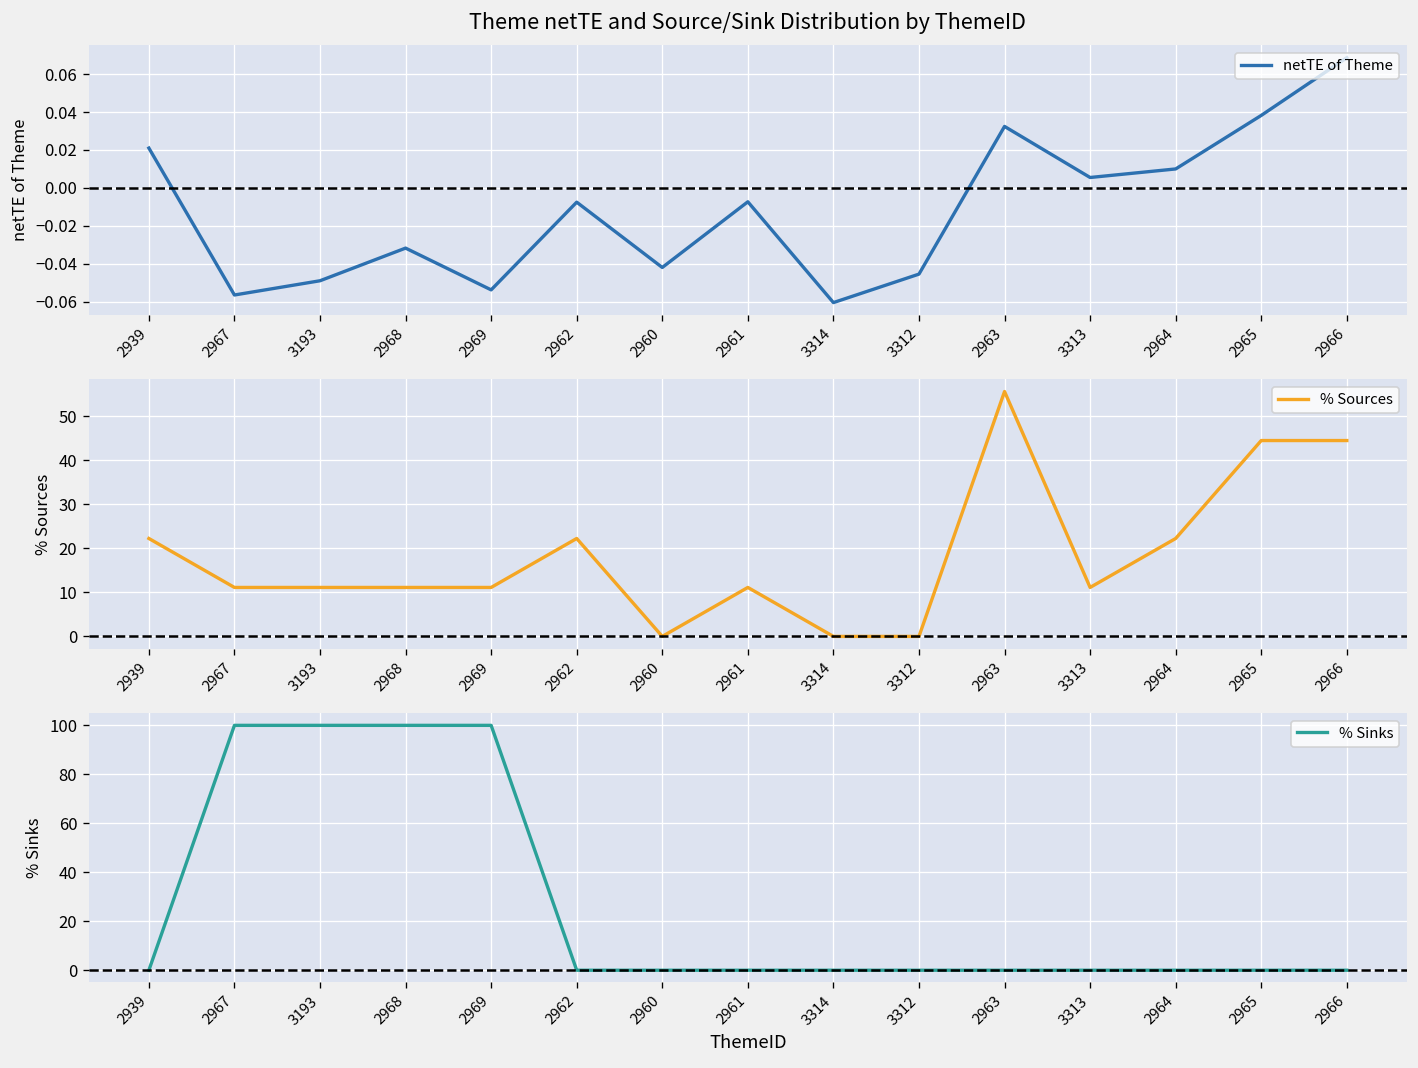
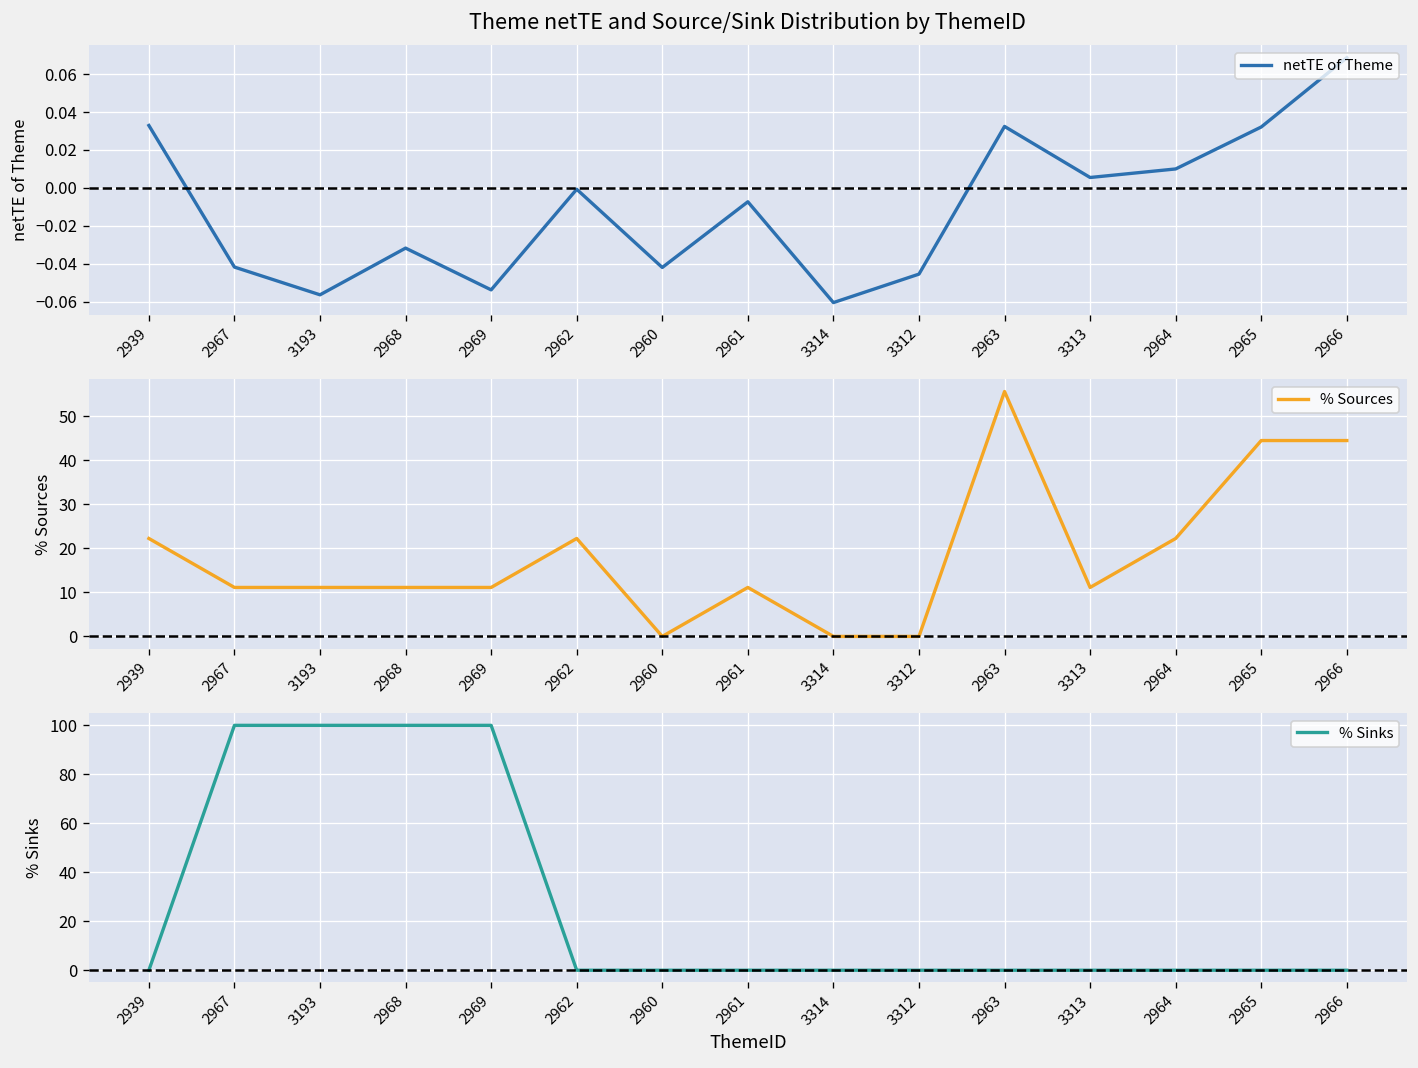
Theme netTE and Source/Sink Distribution by ThemeID, 2939: 0.021 -> 0.033
Theme netTE and Source/Sink Distribution by ThemeID, 2967: -0.056 -> -0.042
Theme netTE and Source/Sink Distribution by ThemeID, 3193: -0.049 -> -0.056
Theme netTE and Source/Sink Distribution by ThemeID, 2962: -0.008 -> -0.001
Theme netTE and Source/Sink Distribution by ThemeID, 2965: 0.038 -> 0.032
